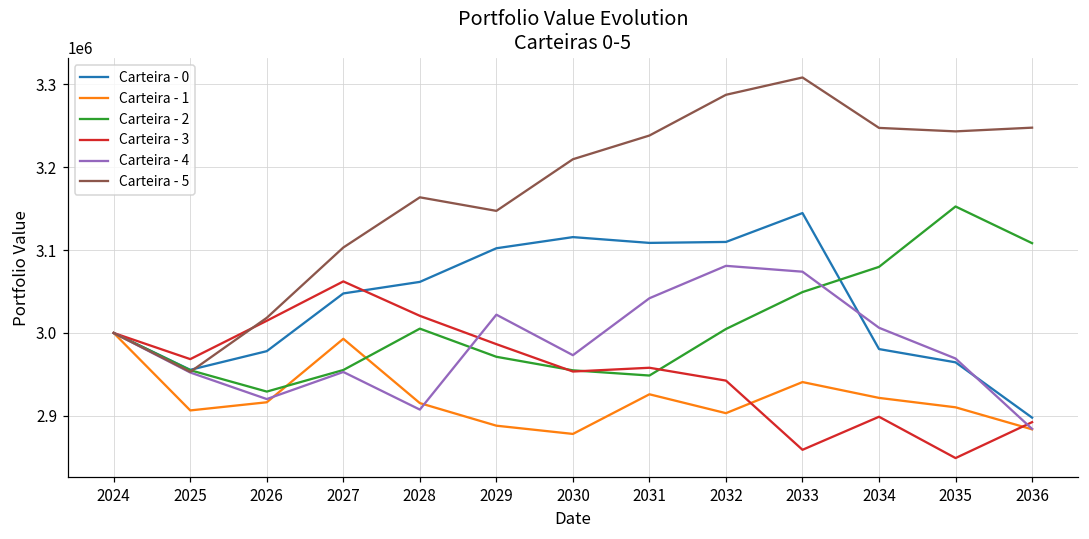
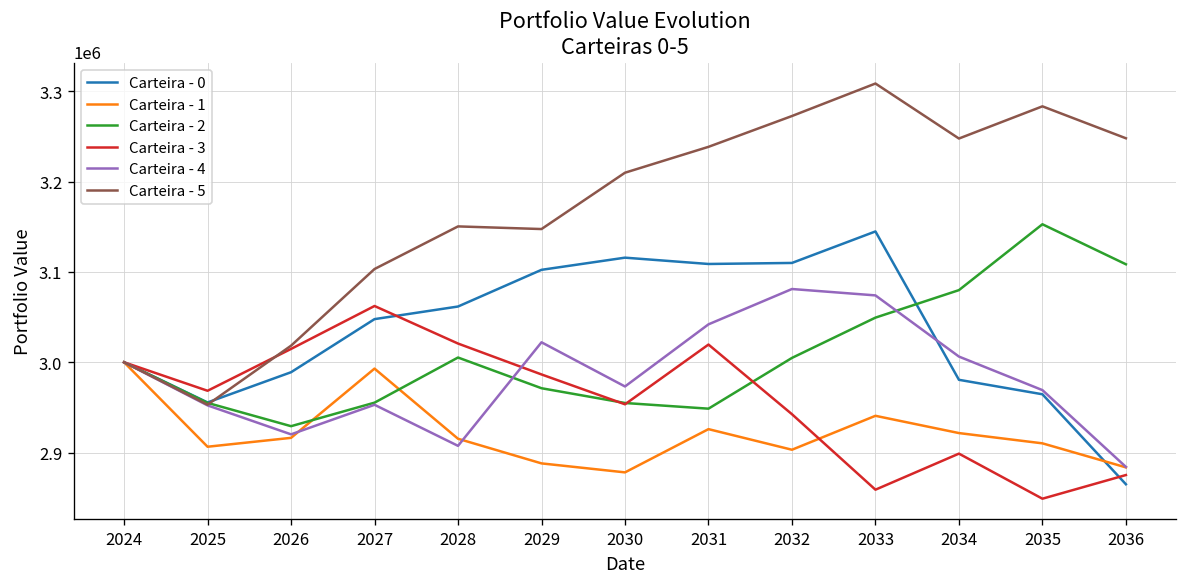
Carteira - 0, 2026: 2980000 -> 2990000
Carteira - 5, 2028: 3160000 -> 3150000
Carteira - 3, 2031: 2960000 -> 3020000
Carteira - 5, 2032: 3290000 -> 3270000
Carteira - 5, 2035: 3240000 -> 3280000
Carteira - 0, 2036: 2900000 -> 2870000
Carteira - 3, 2036: 2890000 -> 2880000
